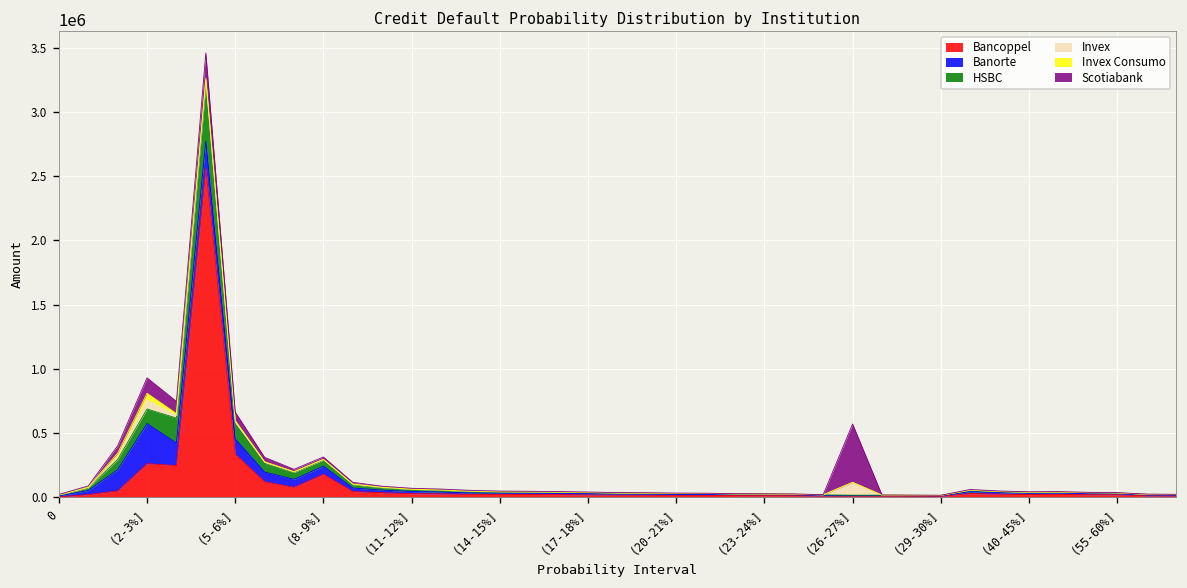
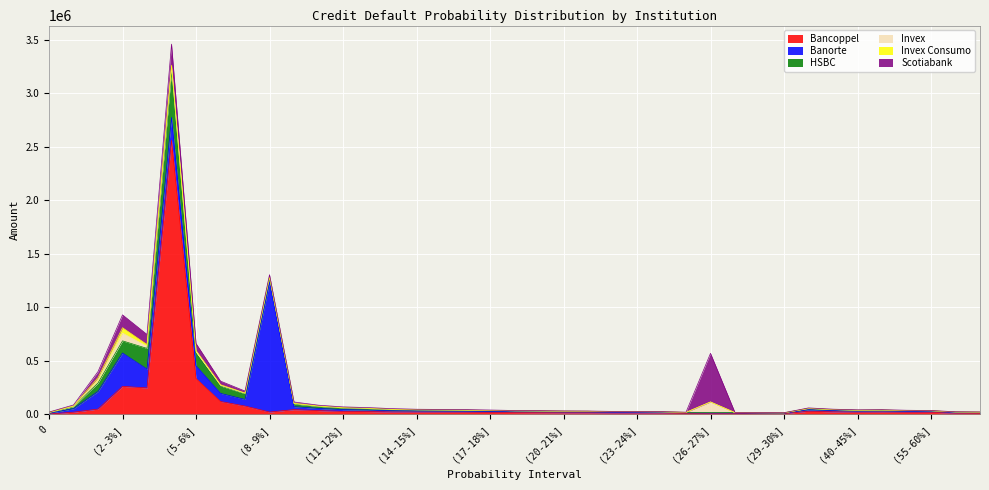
Bancoppel, (8-9%]: 180000 -> 20000
Banorte, (8-9%]: 60000 -> 1210000
